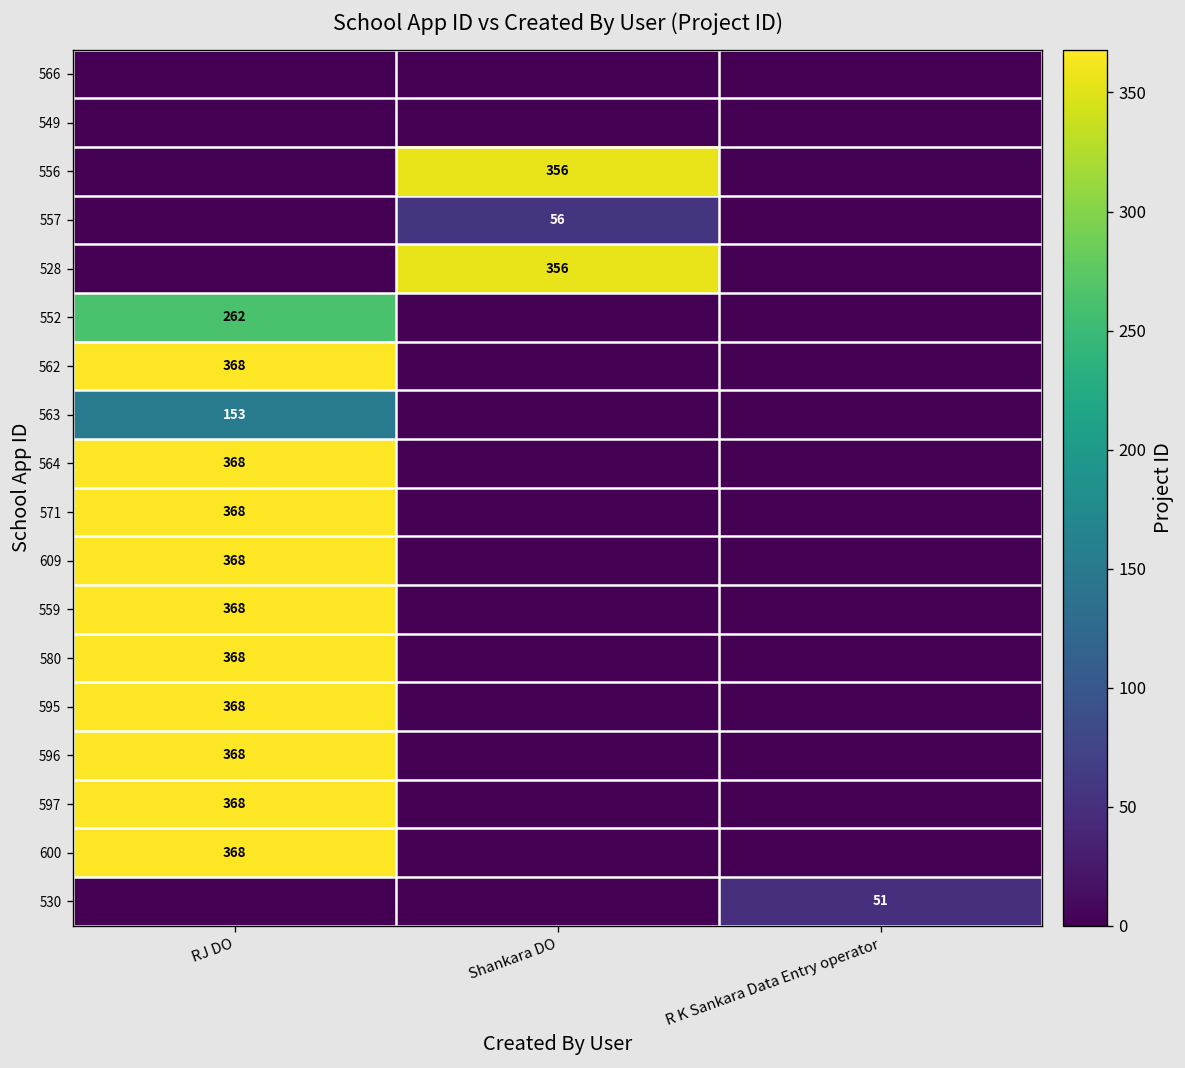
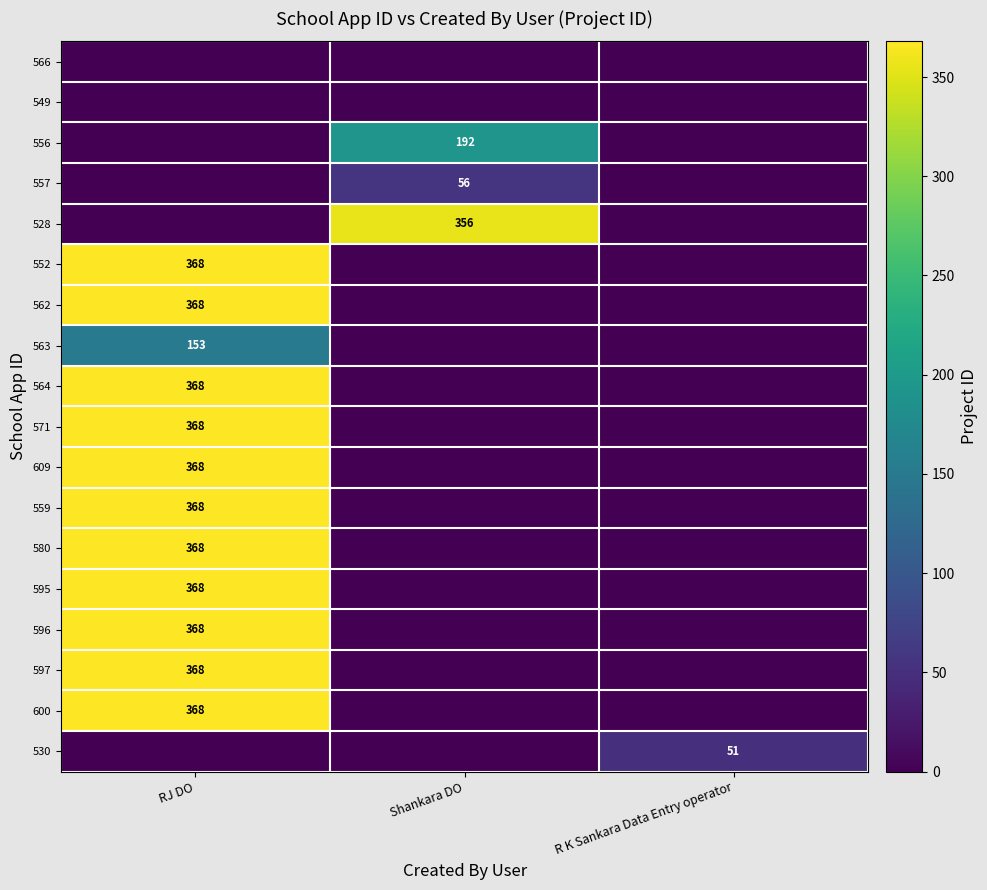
556, Shankara DO: 356 -> 192
552, RJ DO: 262 -> 368
